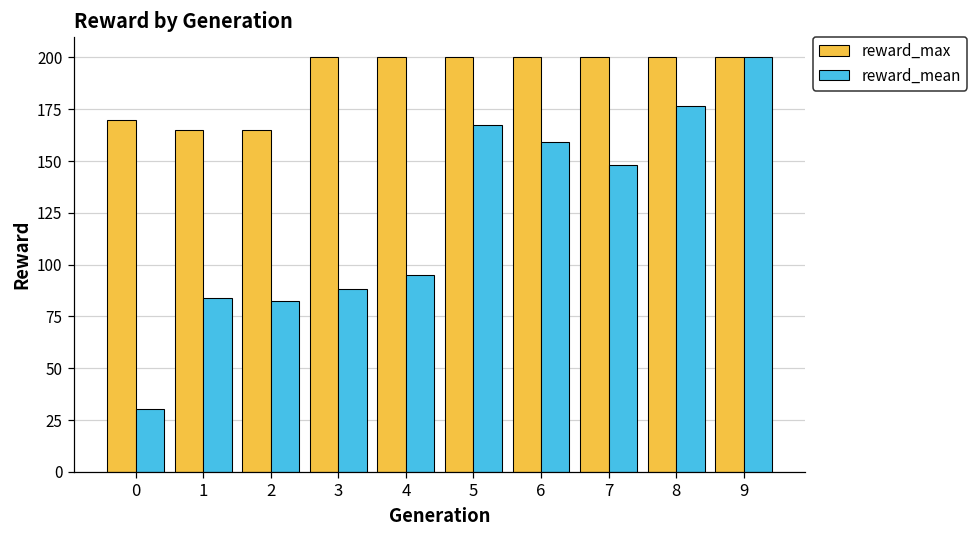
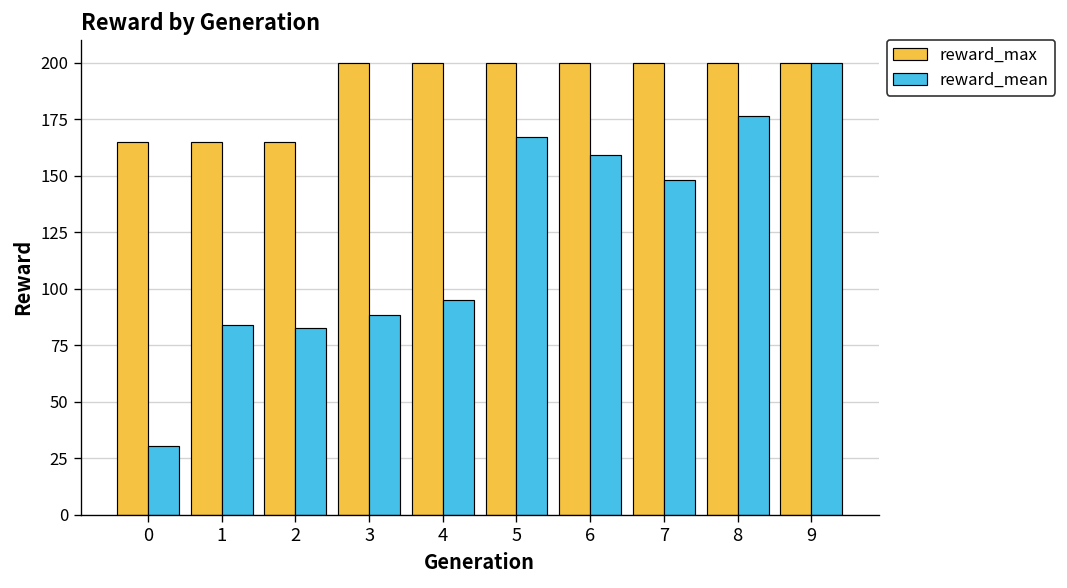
reward_max, 0: 170 -> 165
